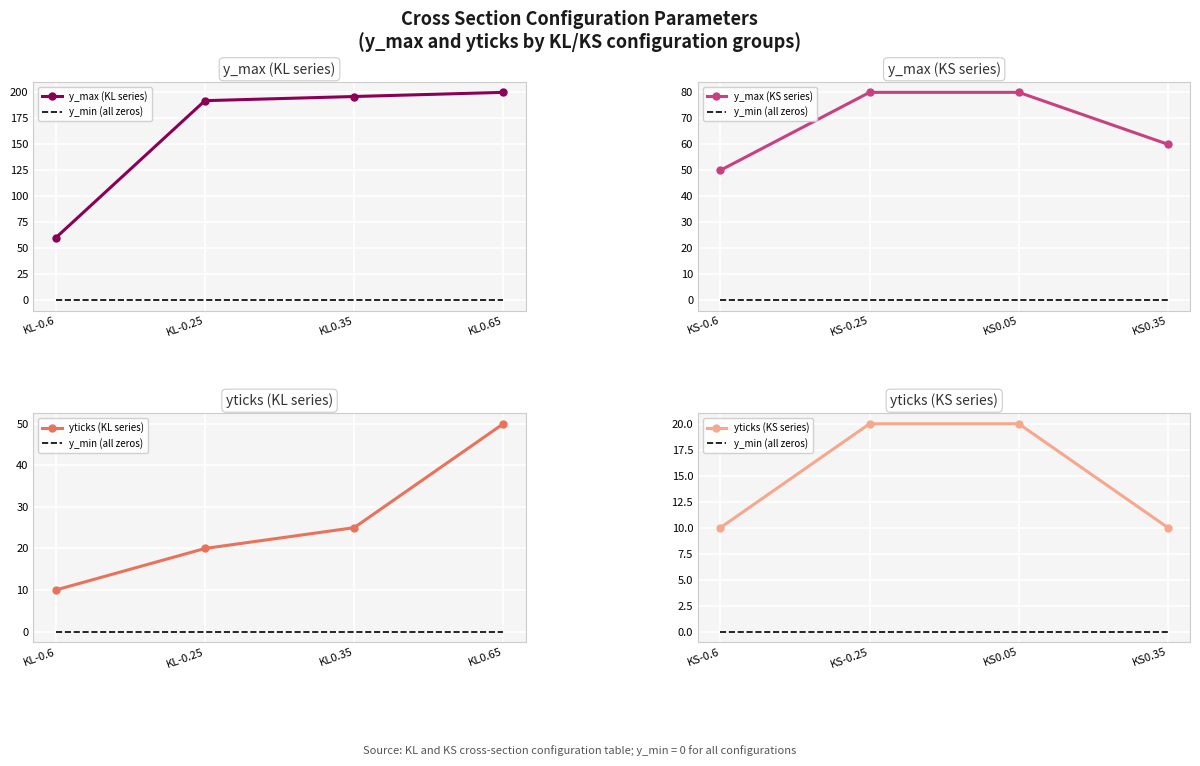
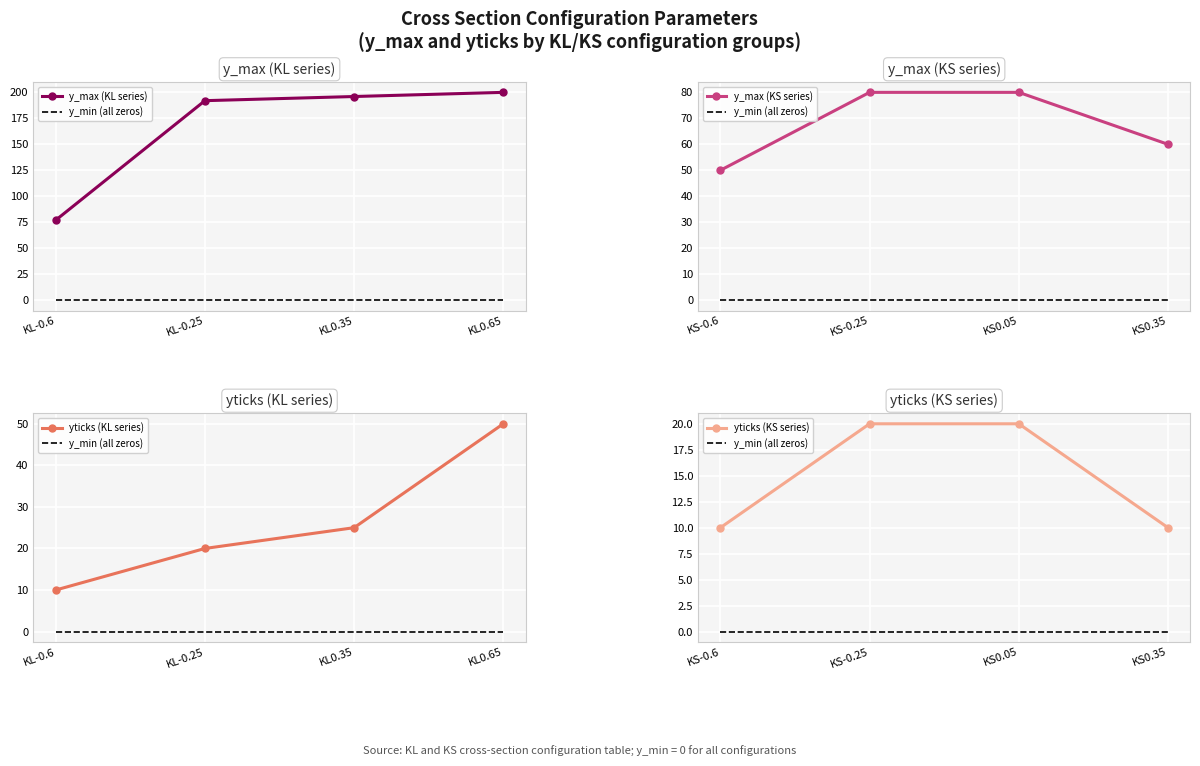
y_max (KL series), y_max (KL series), KL-0.6: 60 -> 77
